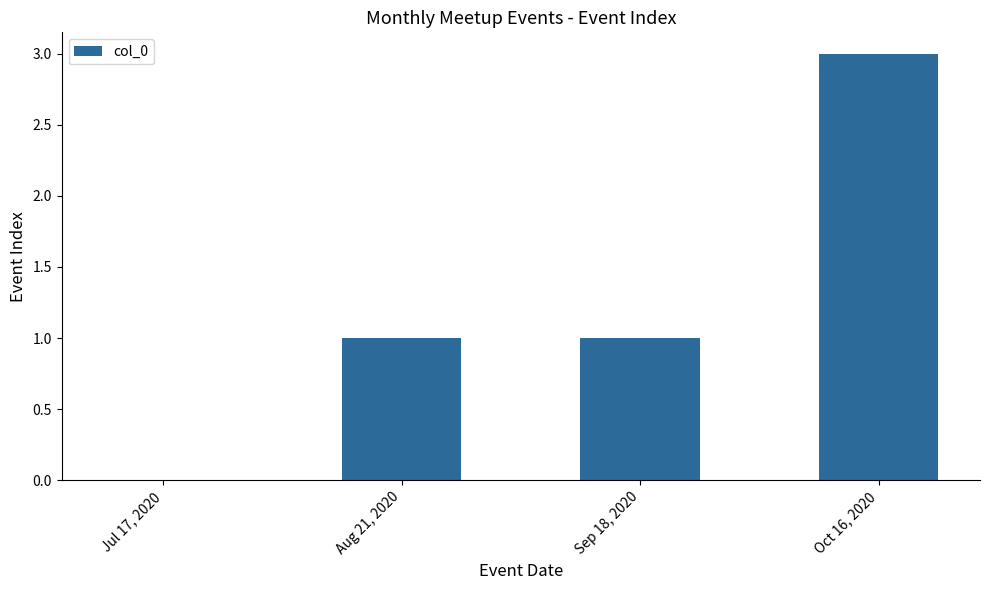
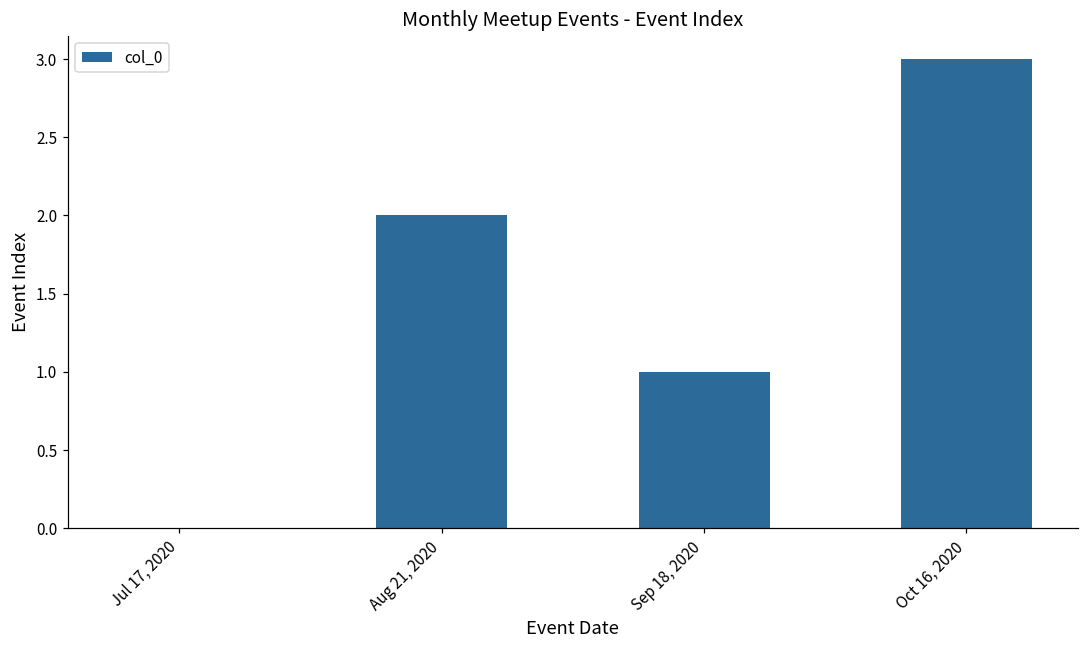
Aug 21, 2020: 1 -> 2
